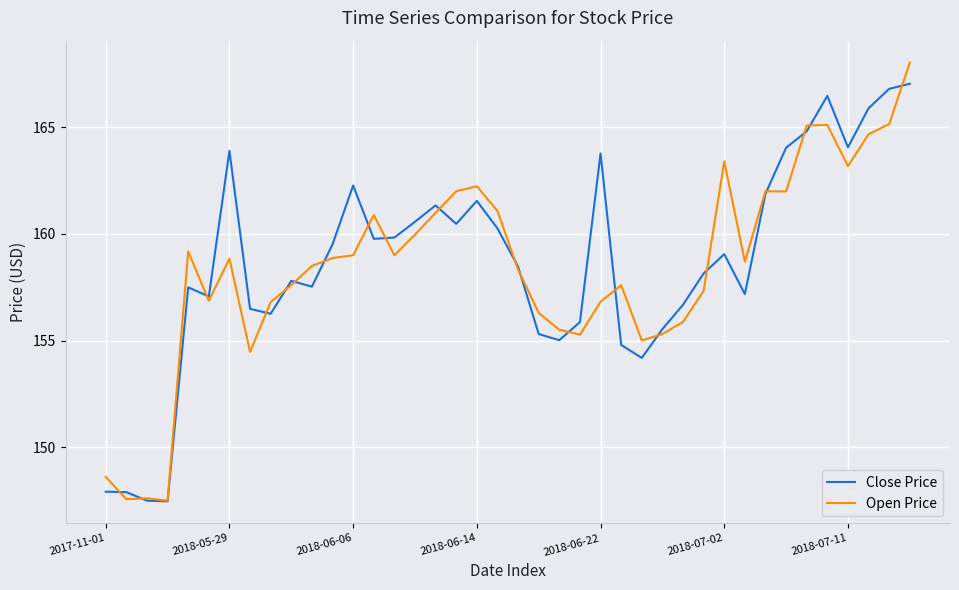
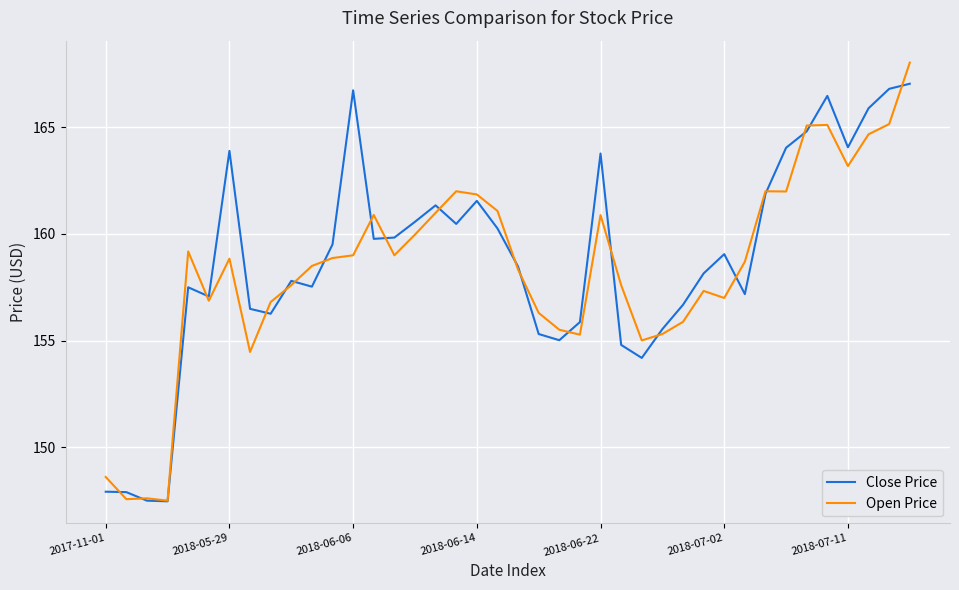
Close Price, 2018-06-06: 162.3 -> 166.7
Open Price, 2018-06-14: 162.2 -> 161.9
Open Price, 2018-06-22: 156.8 -> 160.9
Open Price, 2018-07-02: 163.4 -> 157.0
